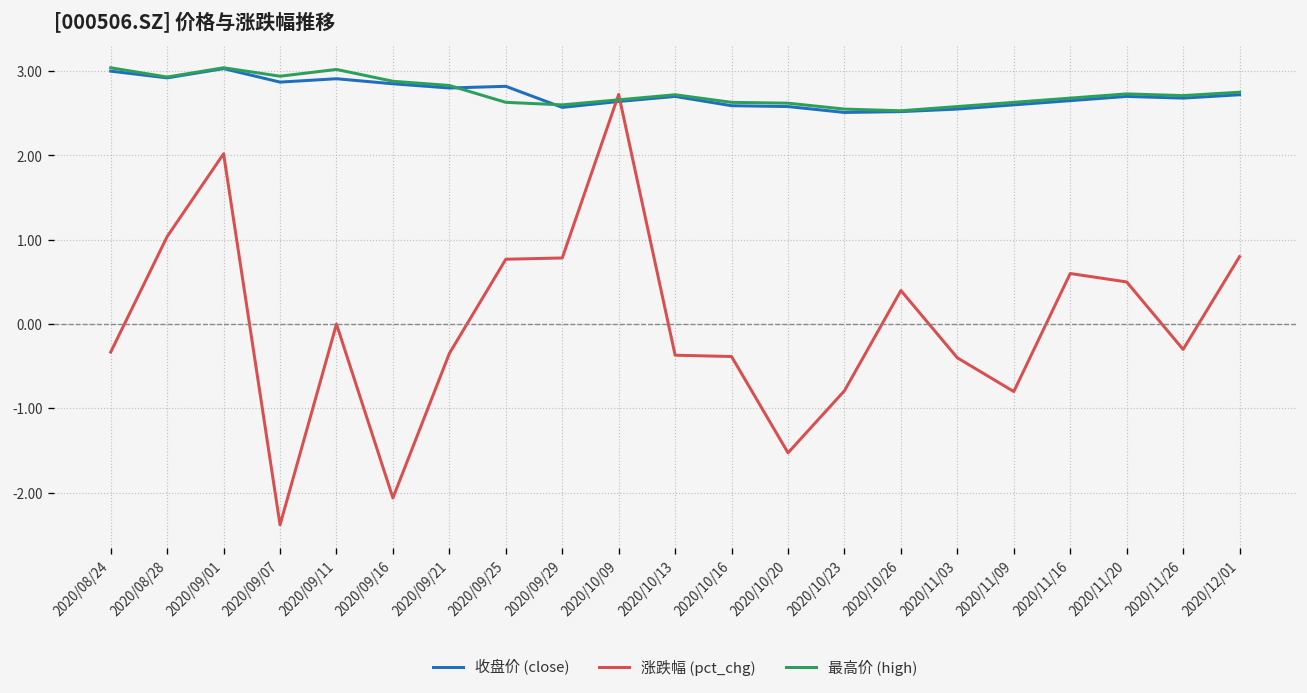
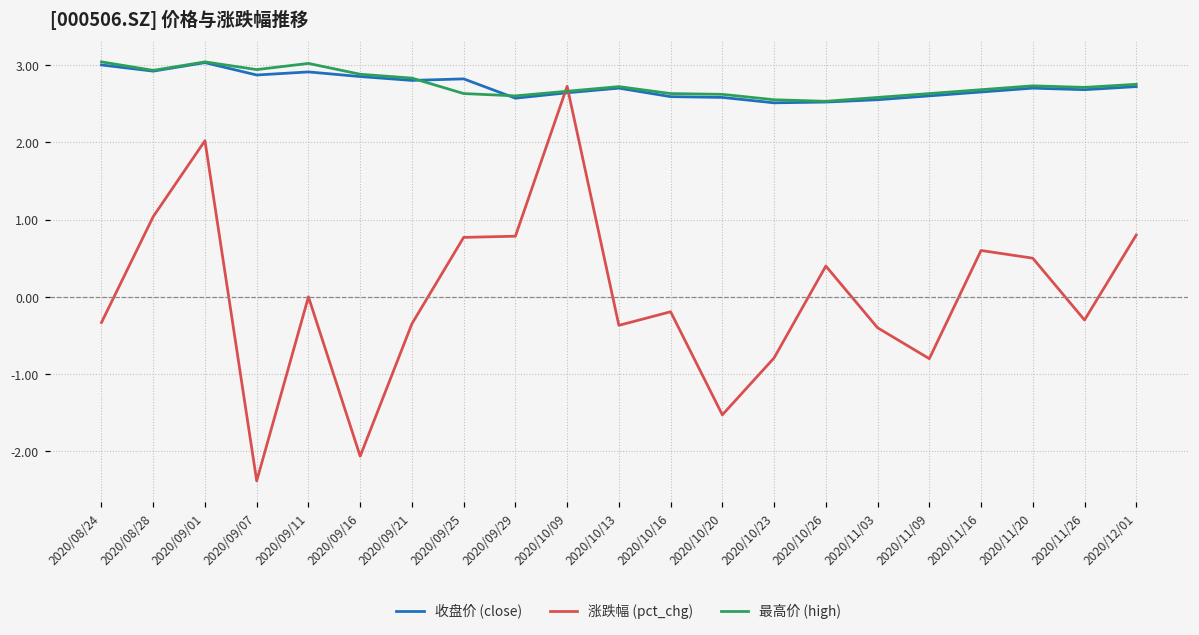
涨跌幅 (pct_chg), 2020/10/16: -0.4 -> -0.2
